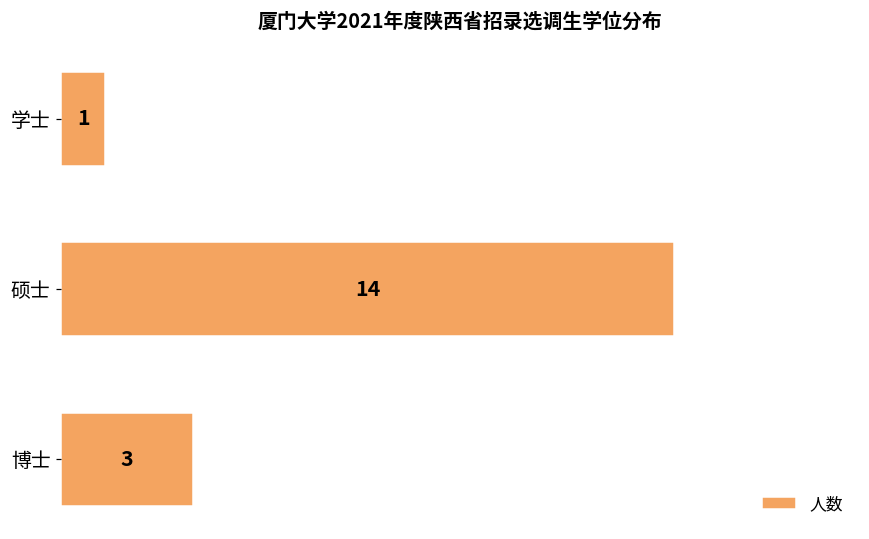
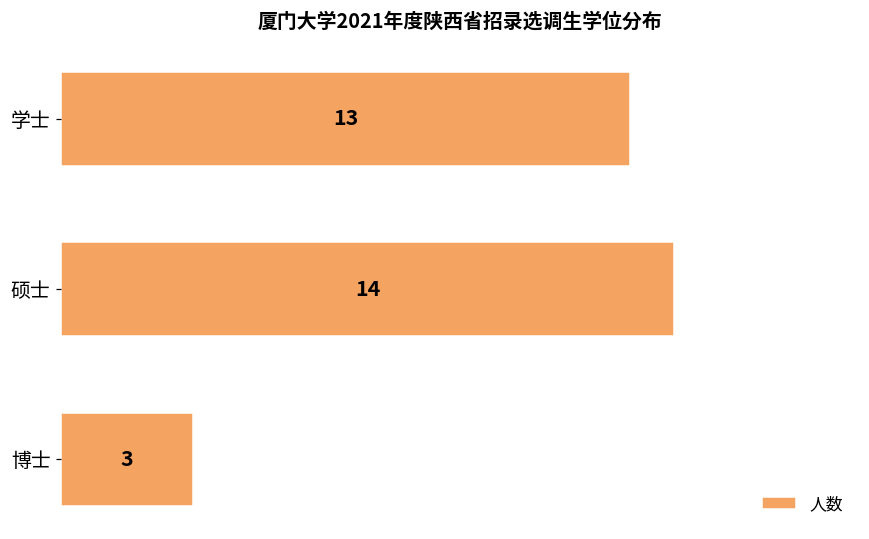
学士: 1 -> 13
